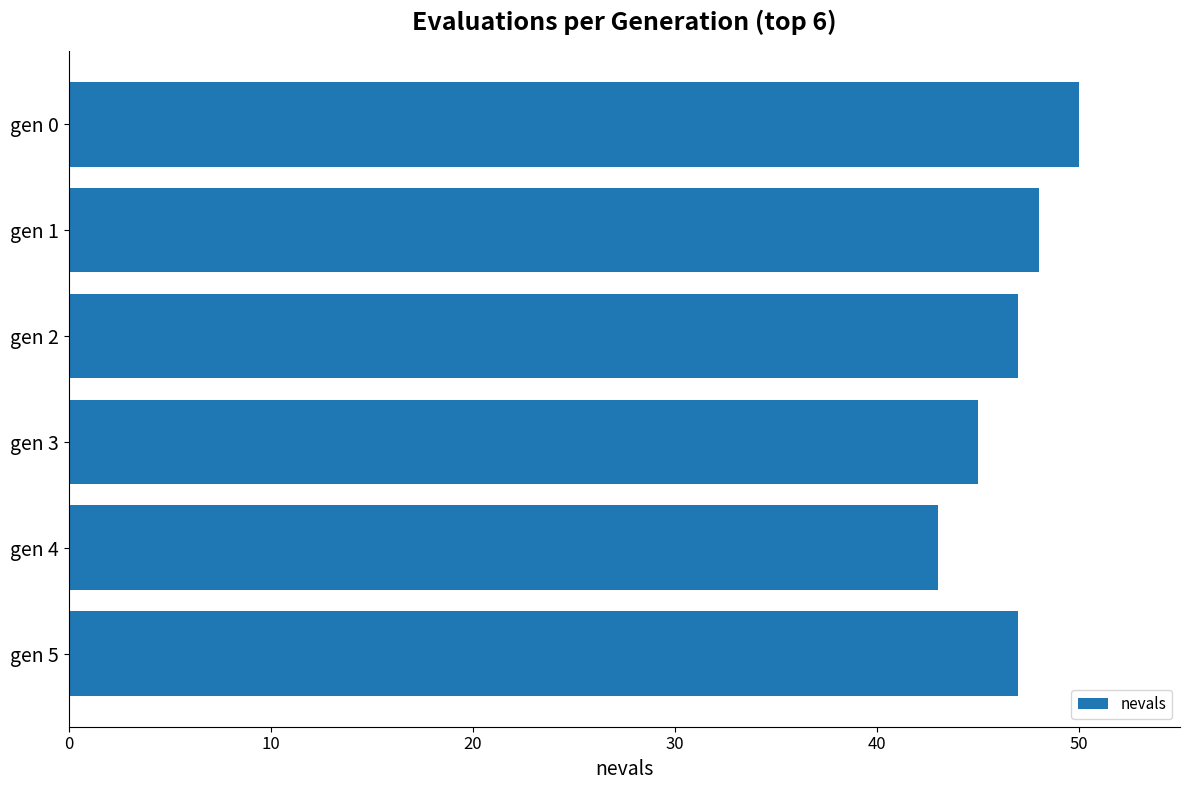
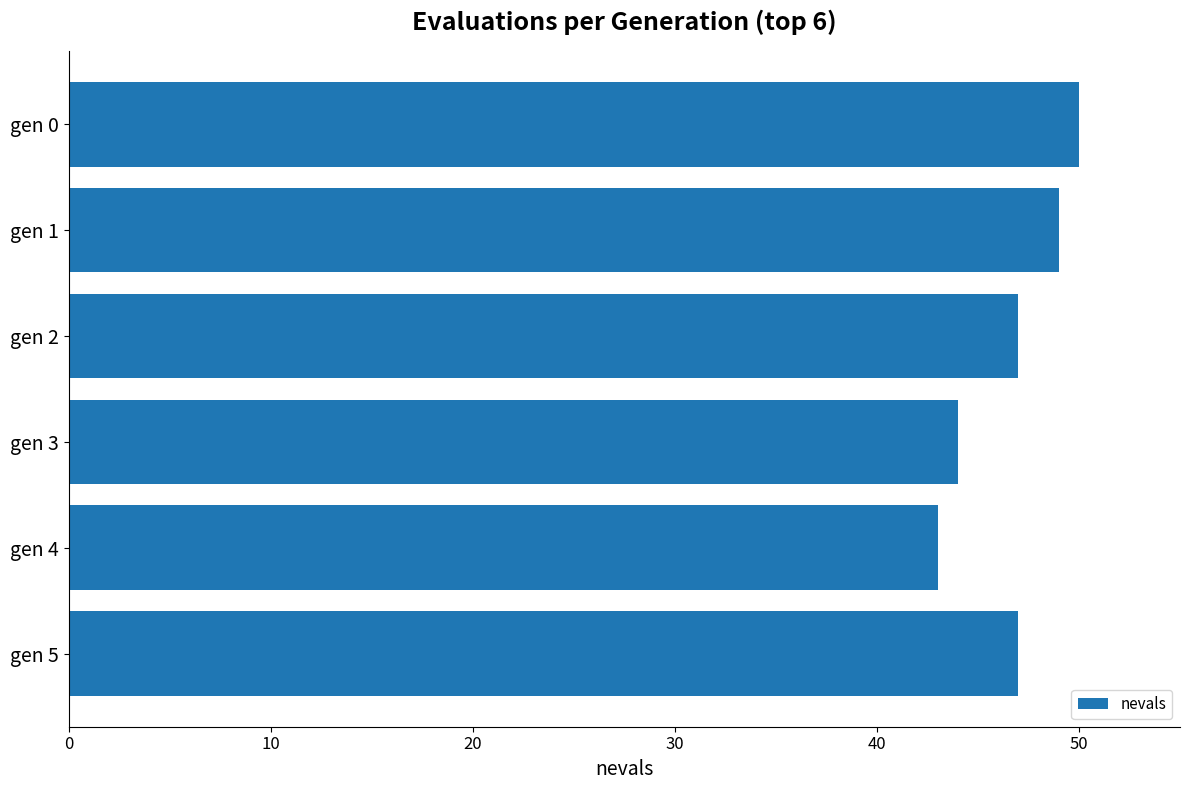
gen 1: 48 -> 49
gen 3: 45 -> 44
